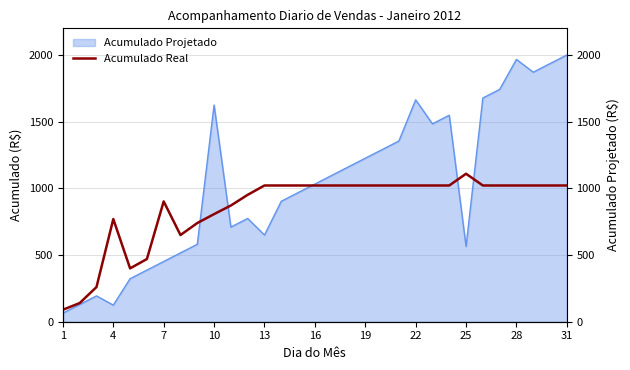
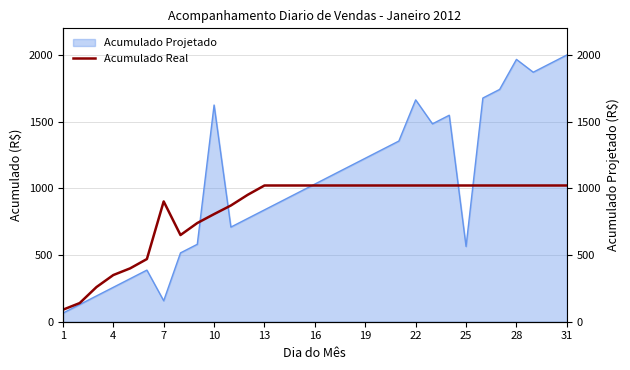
Acumulado Projetado, 4: 120 -> 260
Acumulado Real, 4: 770 -> 350
Acumulado Projetado, 7: 450 -> 160
Acumulado Projetado, 13: 650 -> 840
Acumulado Real, 25: 1110 -> 1020
